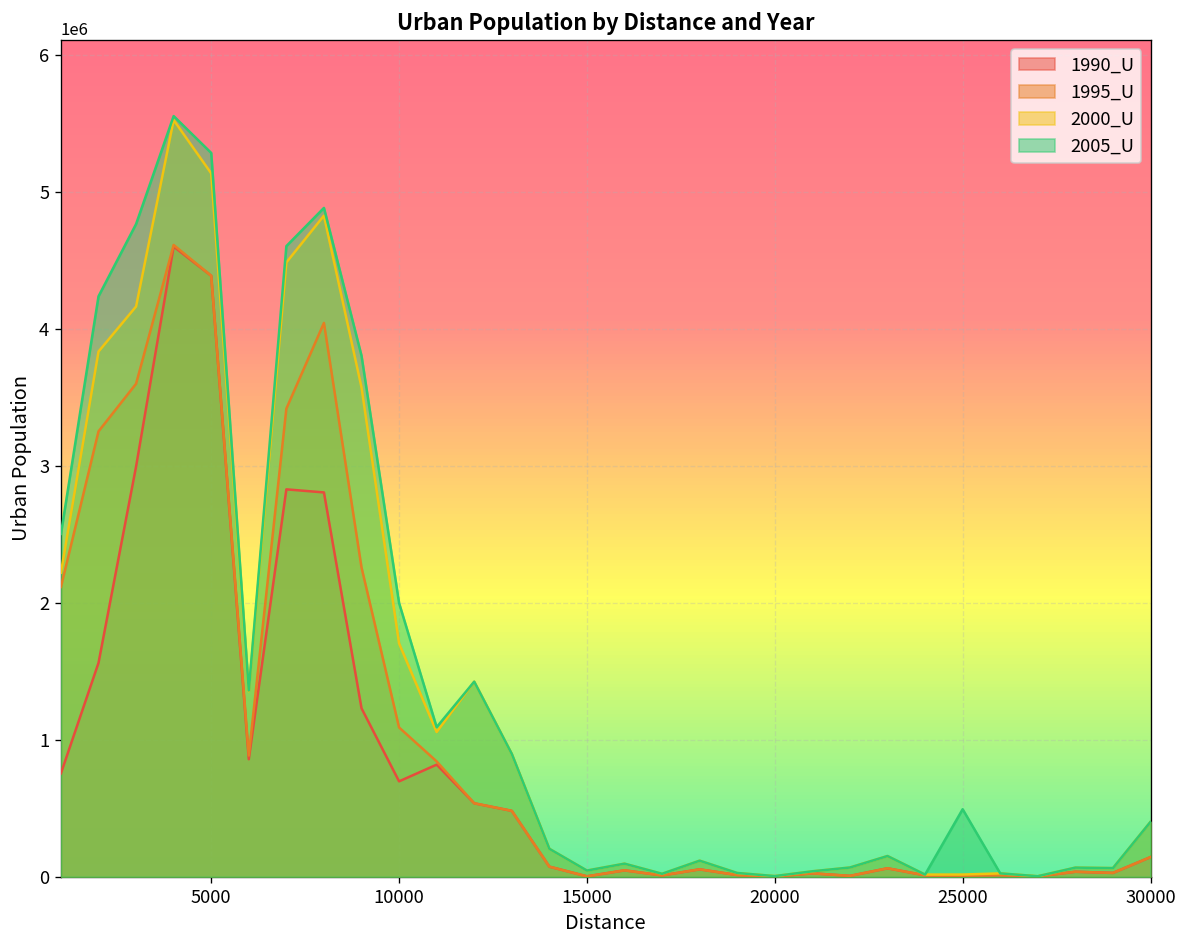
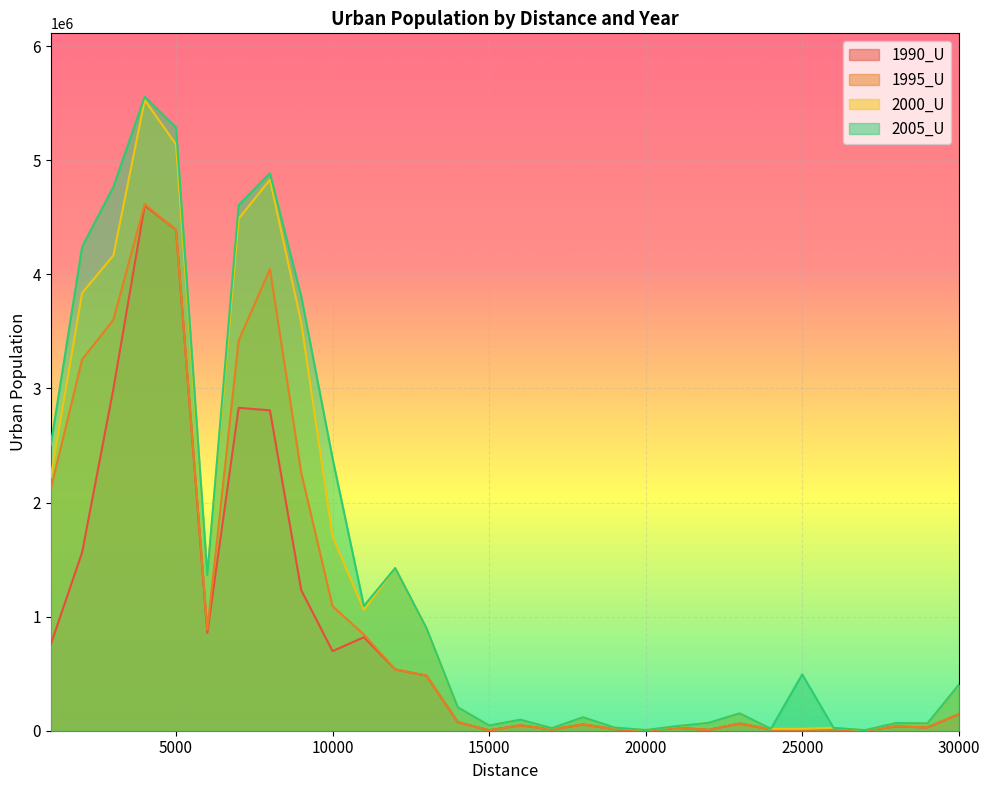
2005_U, 10000: 2000000 -> 2390000
